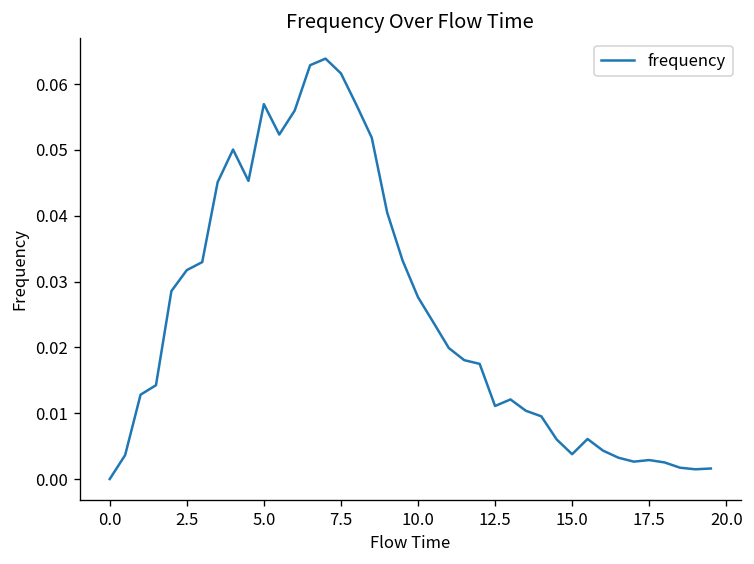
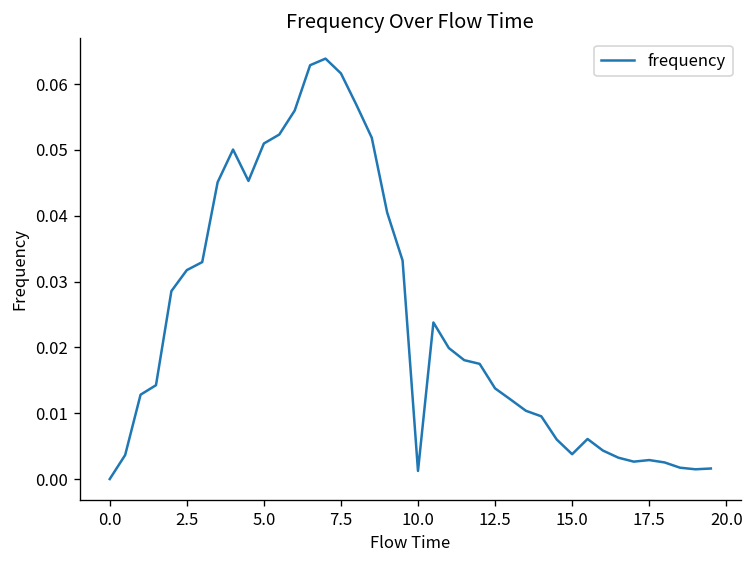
5.0: 0.057 -> 0.051
10.0: 0.028 -> 0.001
12.5: 0.011 -> 0.014
